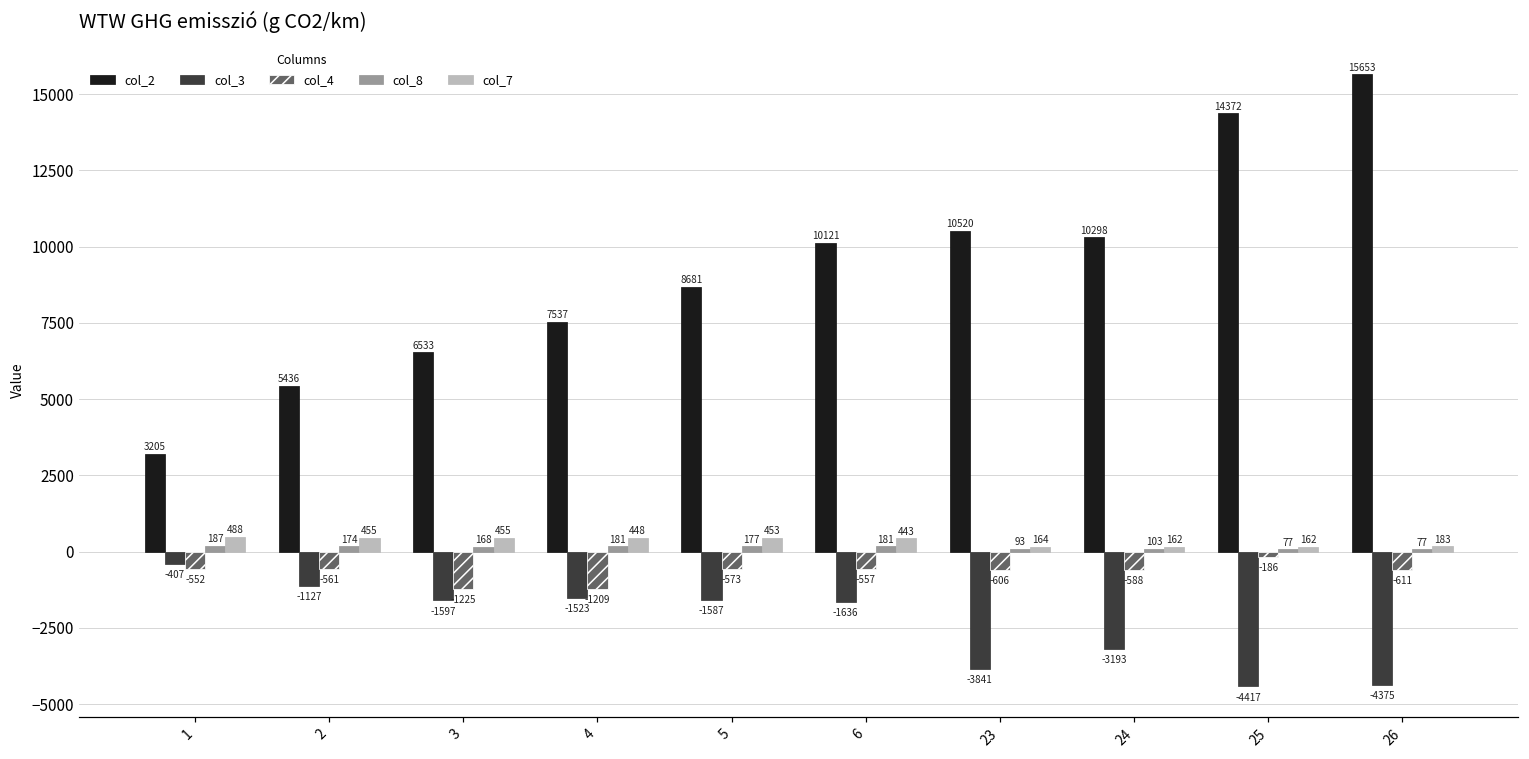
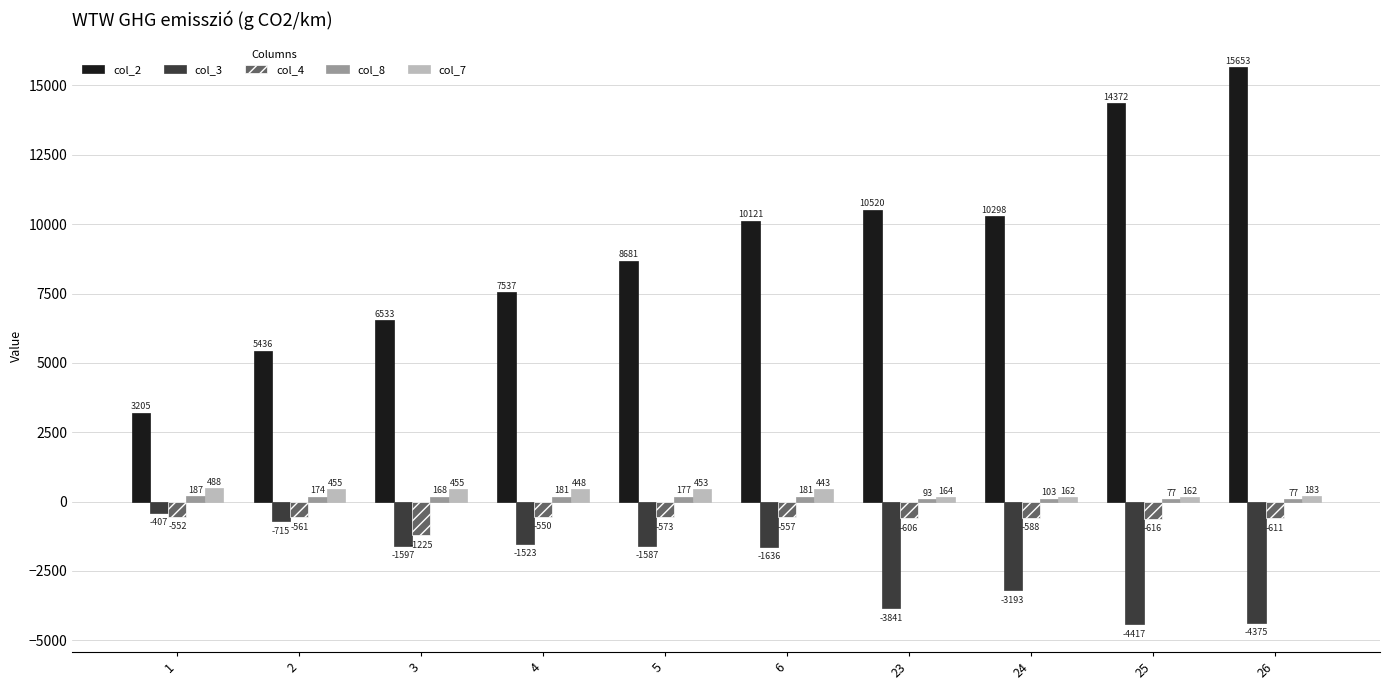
col_3, 2: -1127 -> -715
col_4, 4: -1209 -> -550
col_4, 25: -186 -> -616
